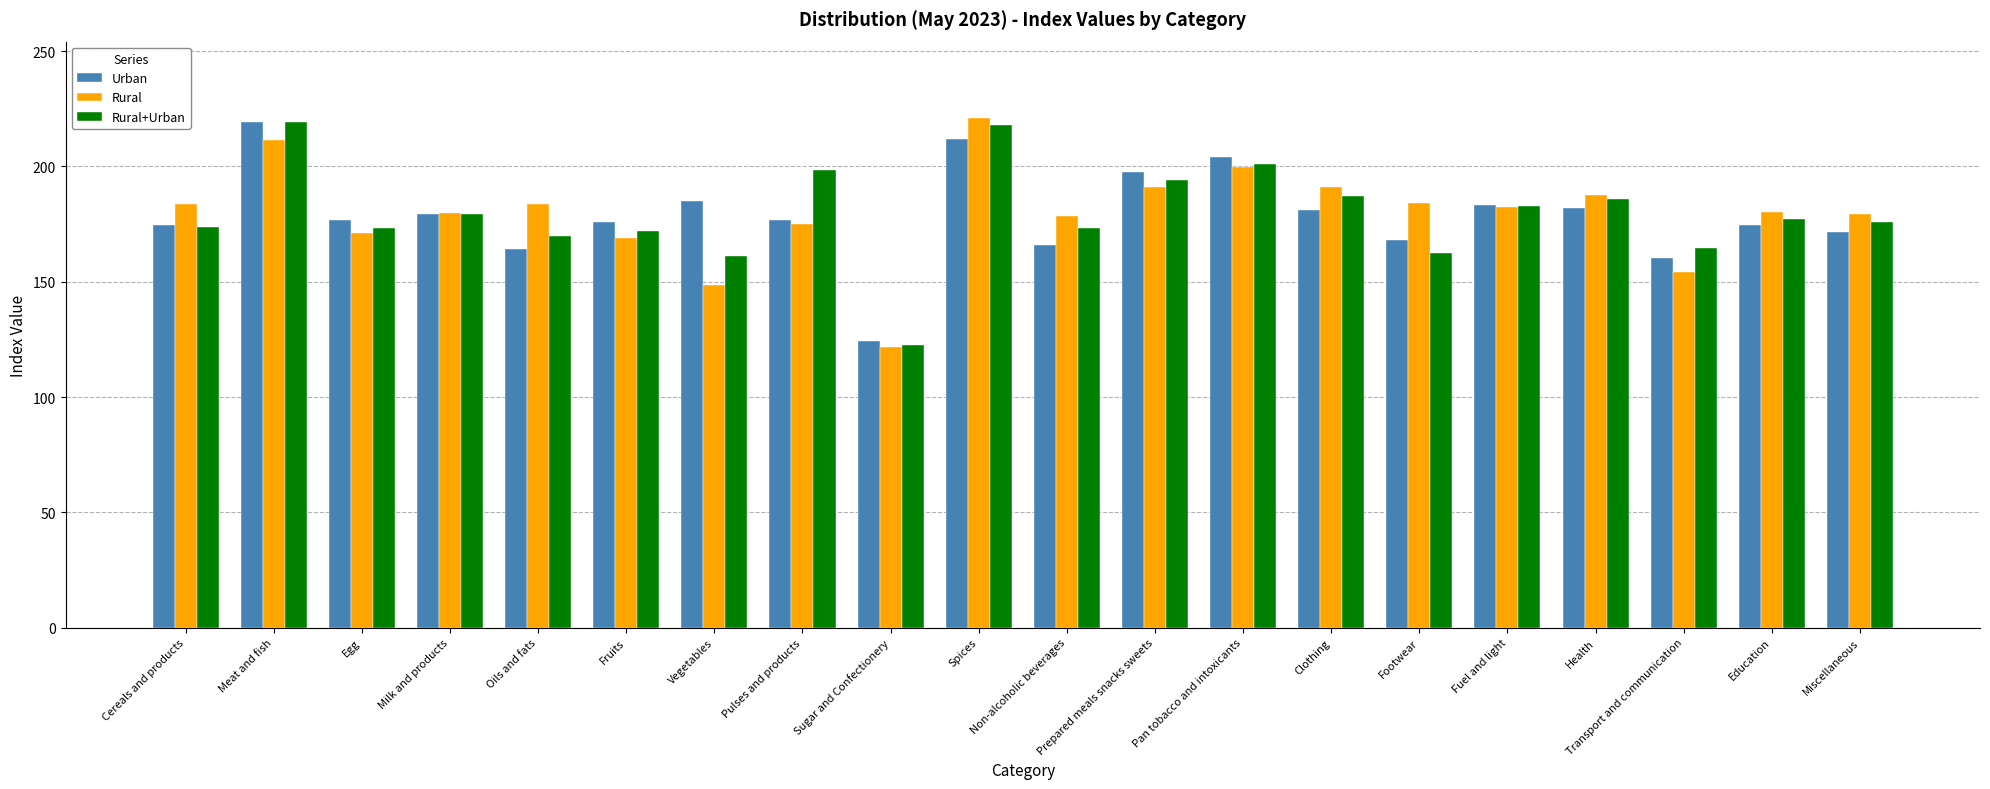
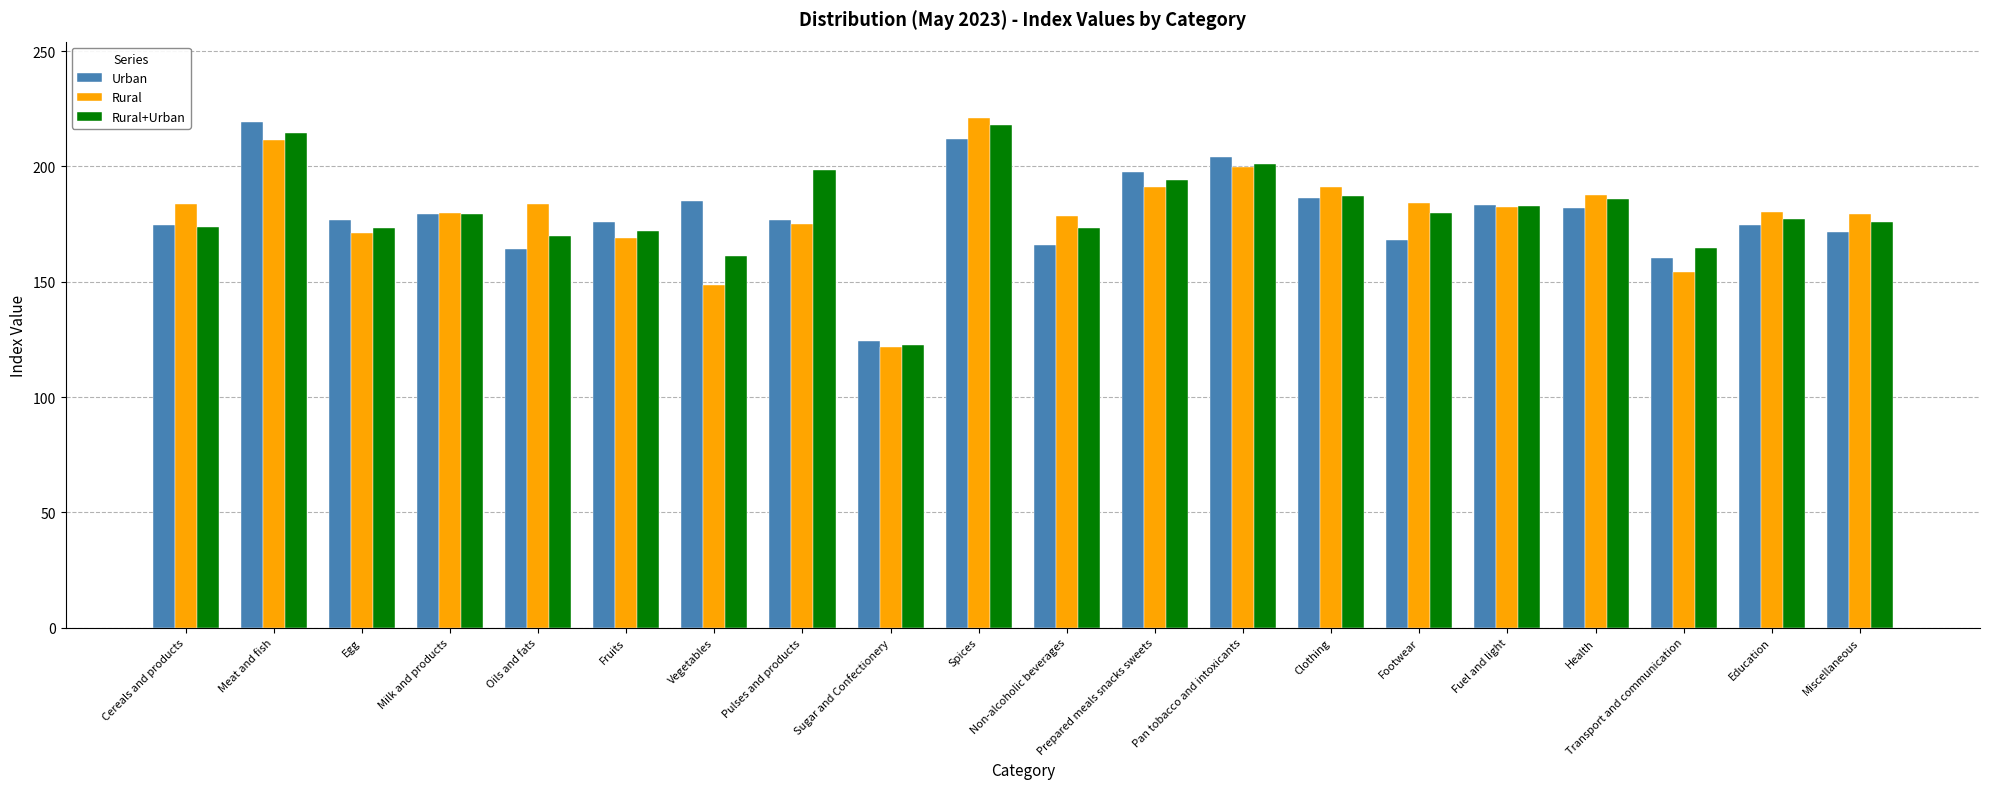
Rural+Urban, Meat and fish: 219 -> 214
Urban, Clothing: 181 -> 186
Rural+Urban, Footwear: 162 -> 180
